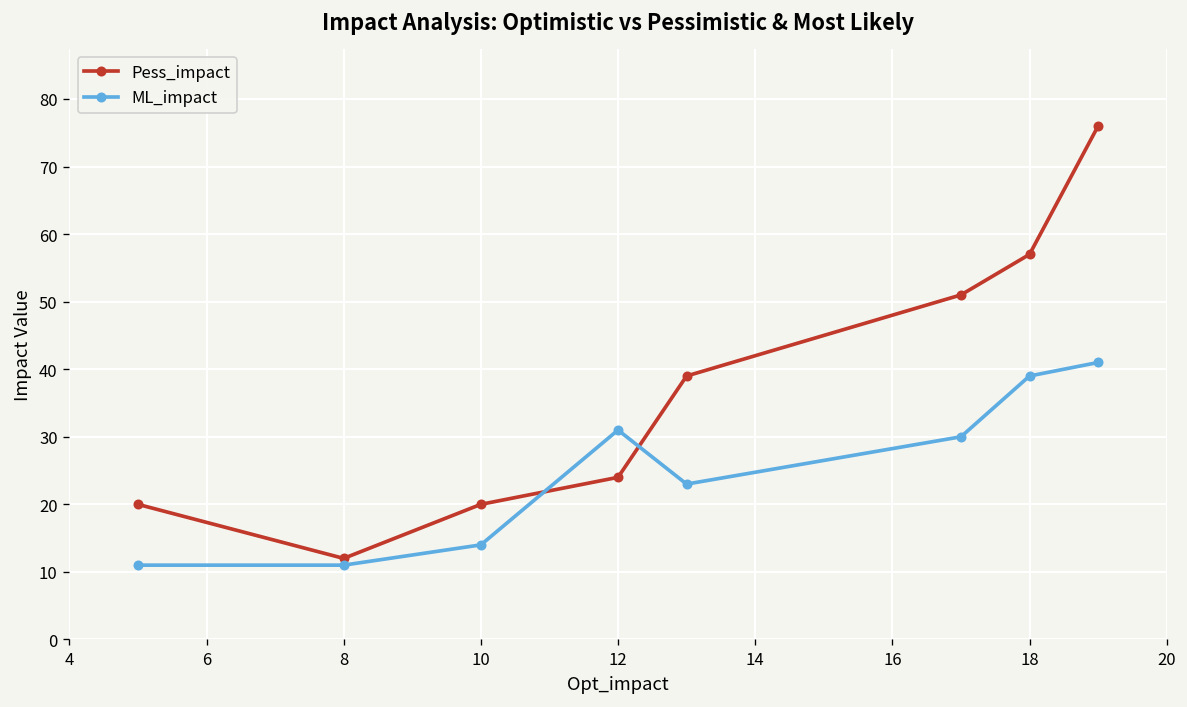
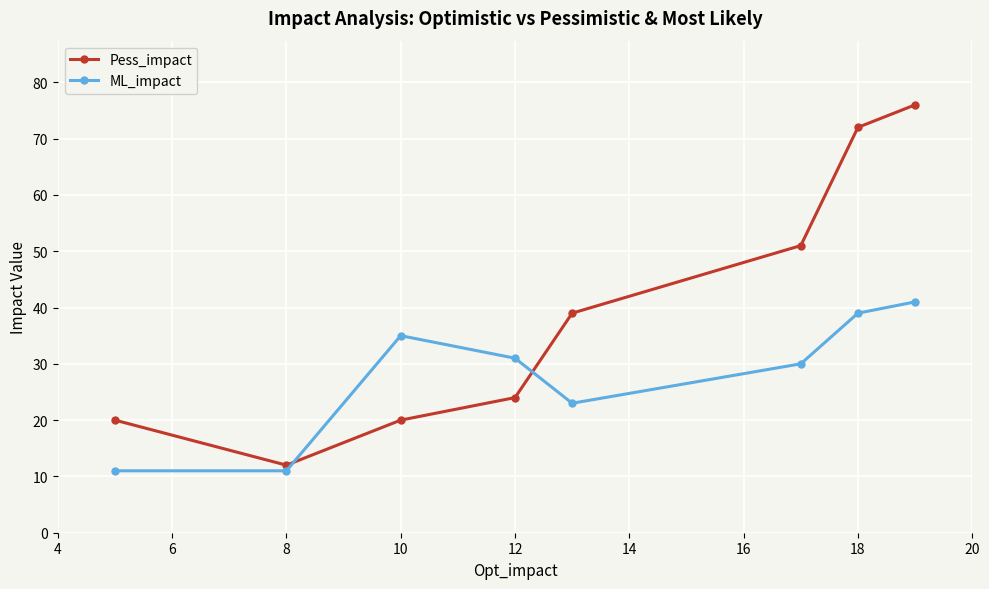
ML_impact, 10: 14 -> 35
Pess_impact, 18: 57 -> 72
